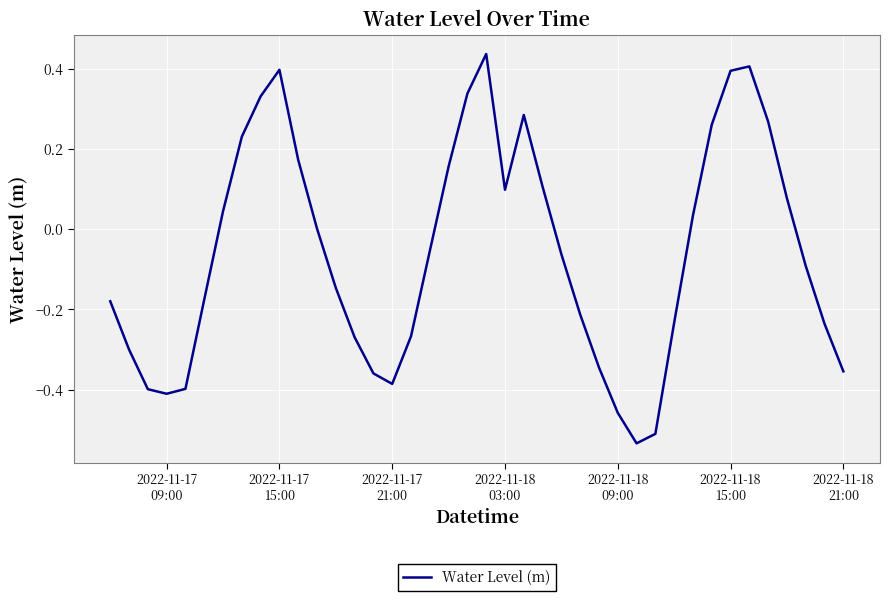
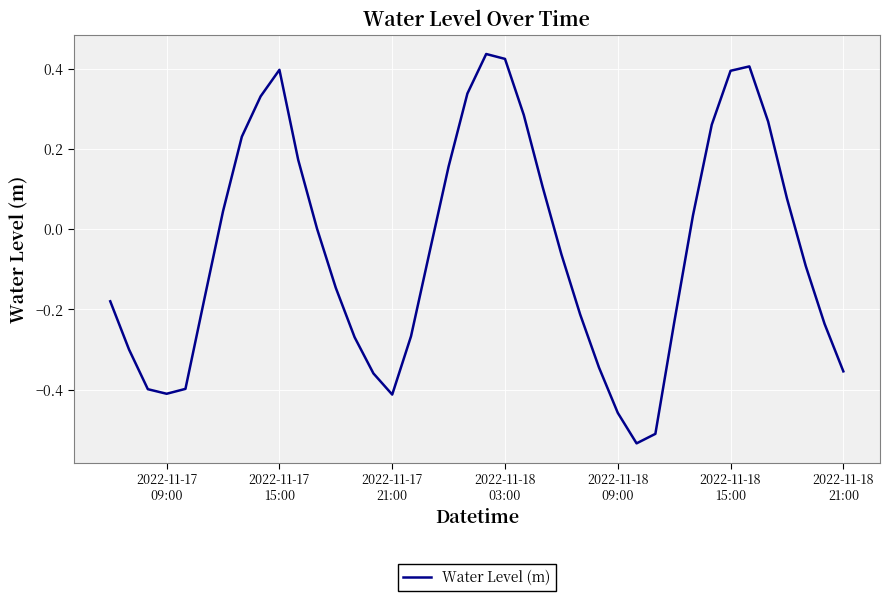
2022-11-17 21:00: -0.39 -> -0.41
2022-11-18 03:00: 0.10 -> 0.42
